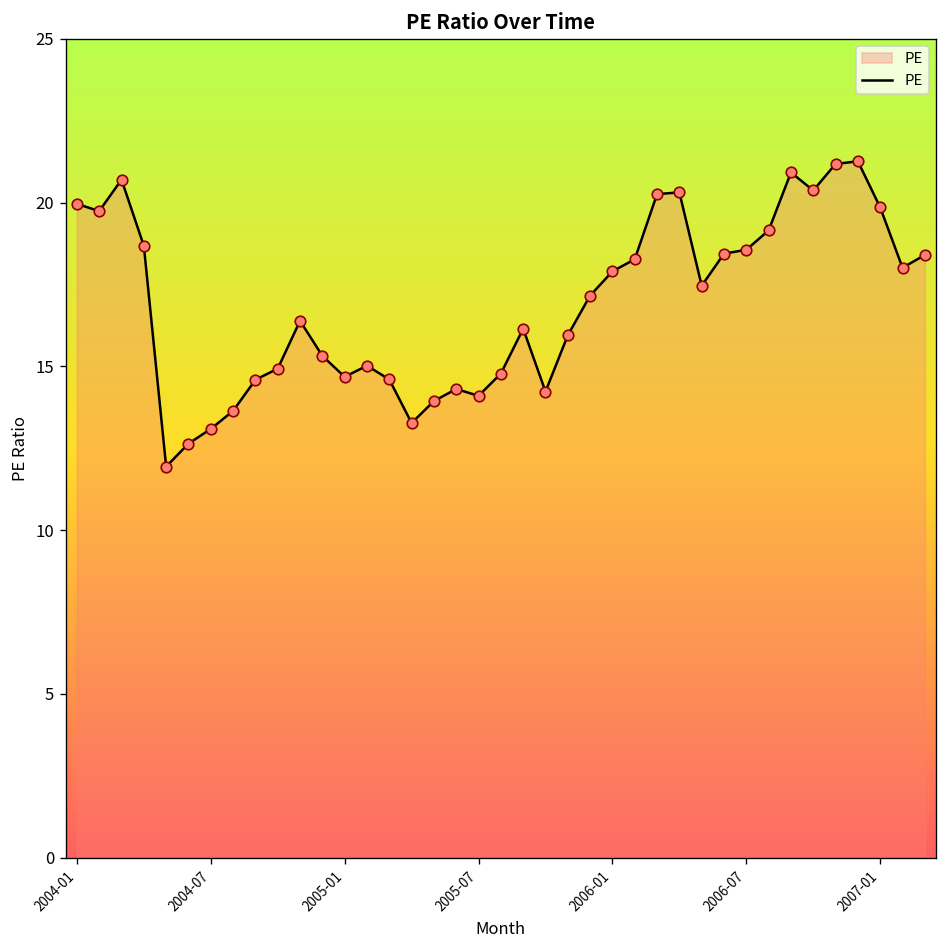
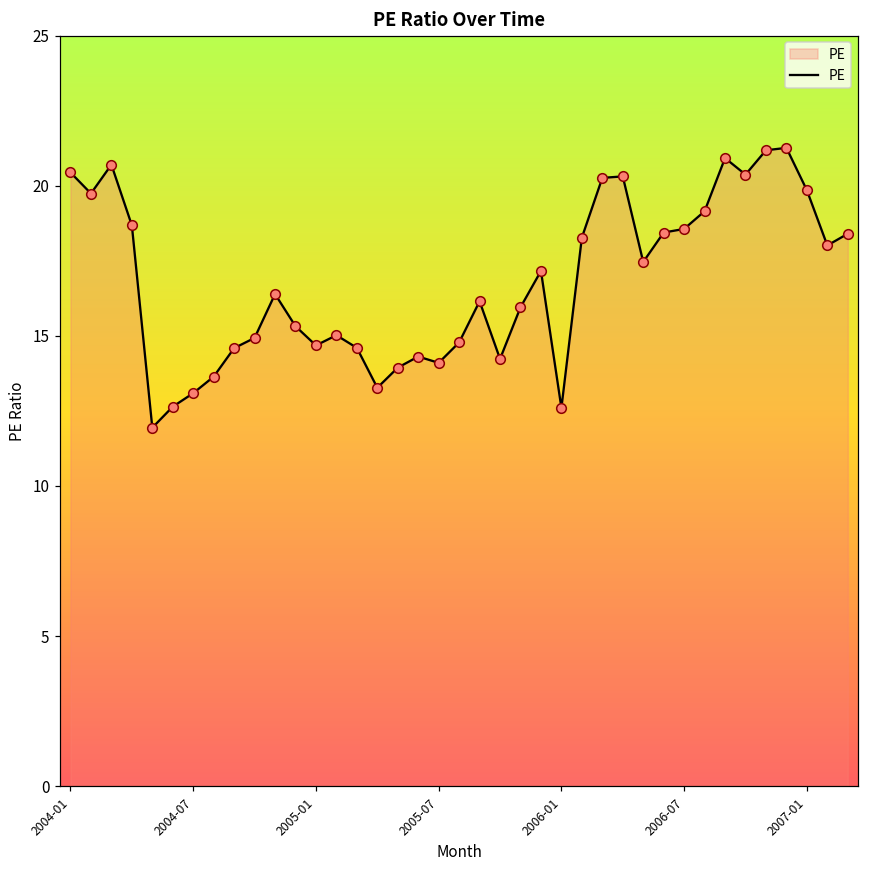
2004-01: 20.0 -> 20.4
2006-01: 17.9 -> 12.6
